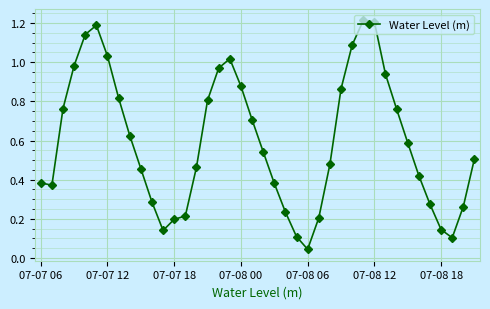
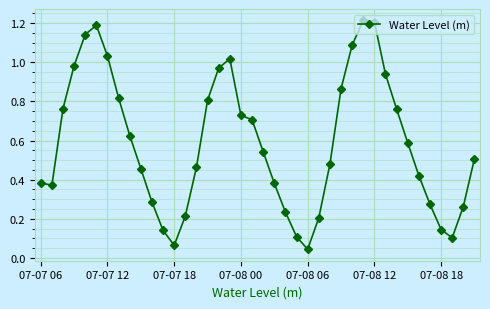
07-07 18: 0.20 -> 0.06
07-08 00: 0.88 -> 0.73
